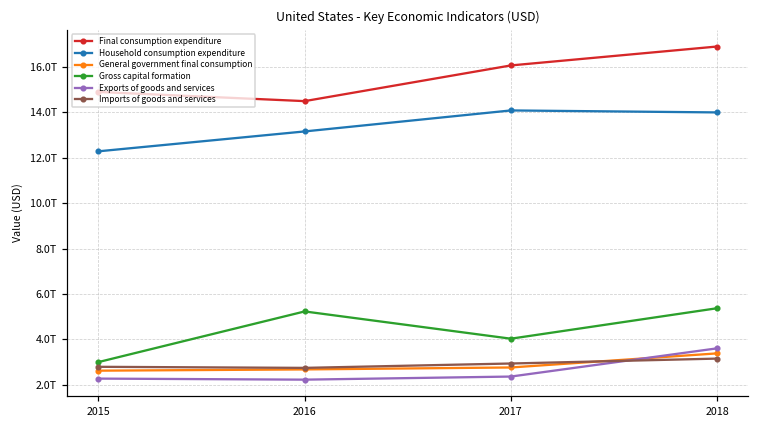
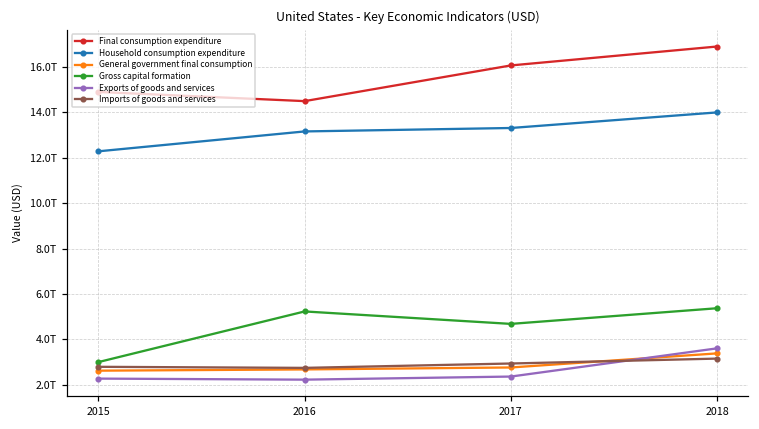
Household consumption expenditure, 2017: 14.1T -> 13.3T
Gross capital formation, 2017: 4.0T -> 4.7T
